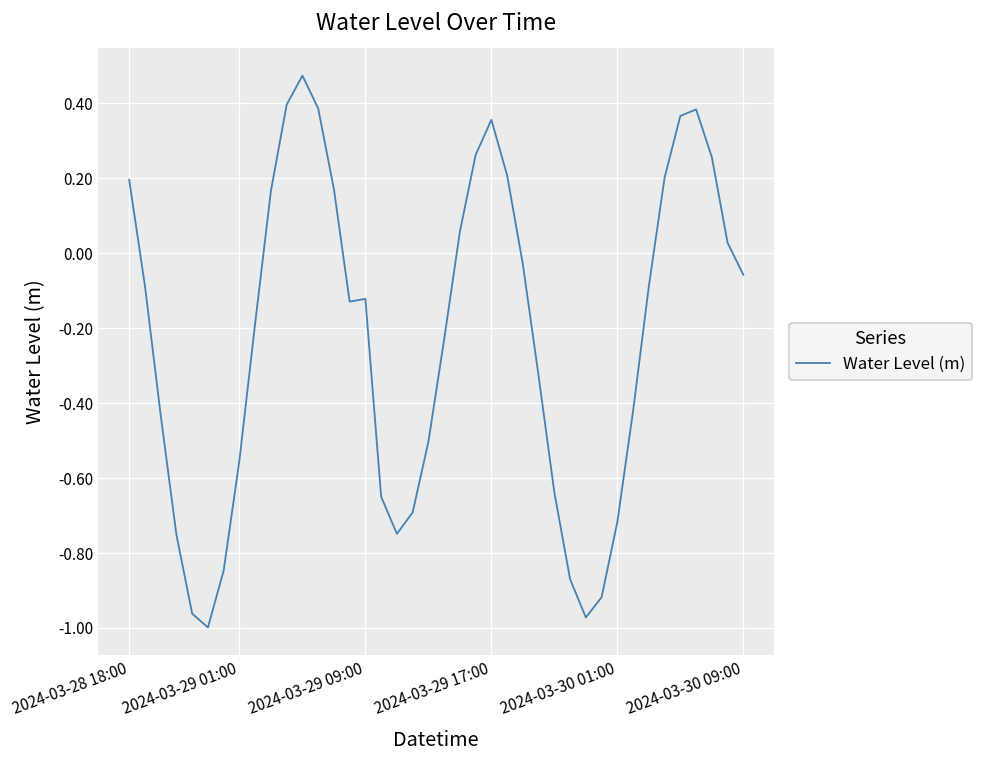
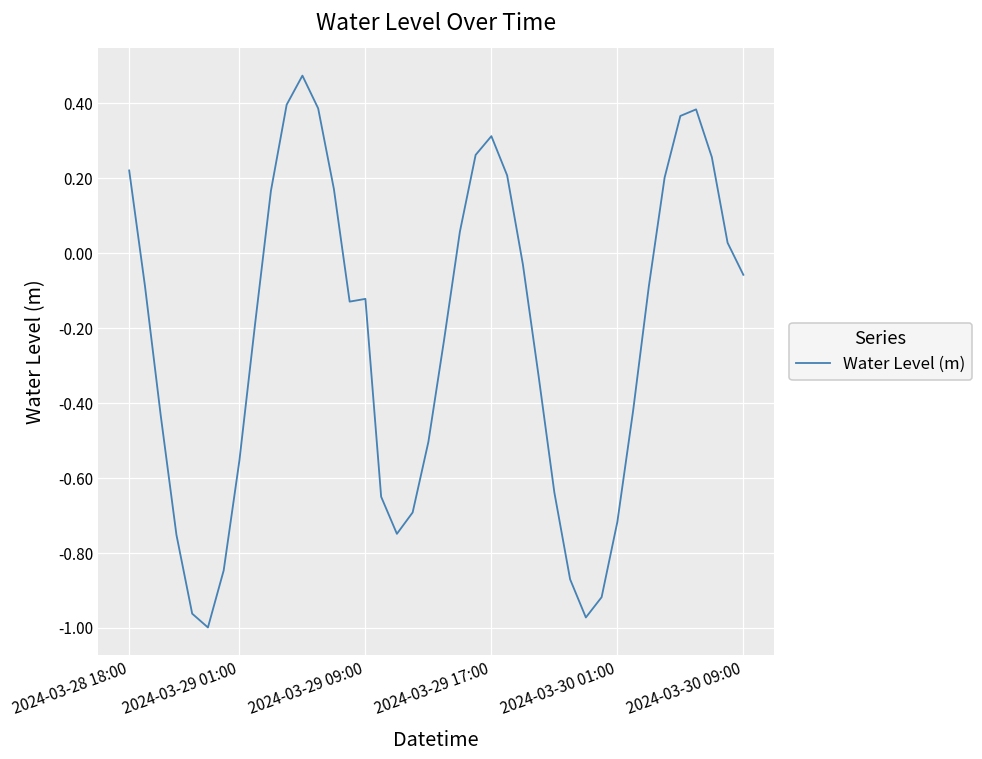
2024-03-28 18:00: 0.20 -> 0.22
2024-03-29 17:00: 0.36 -> 0.31
